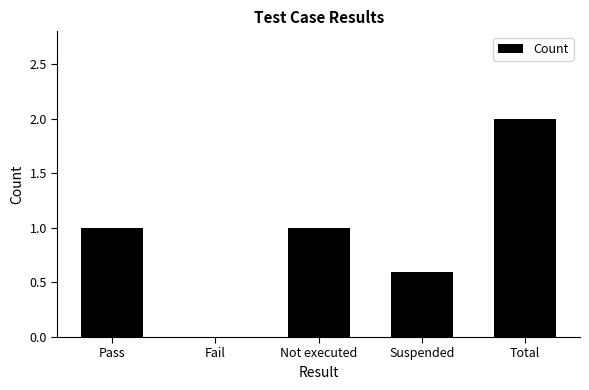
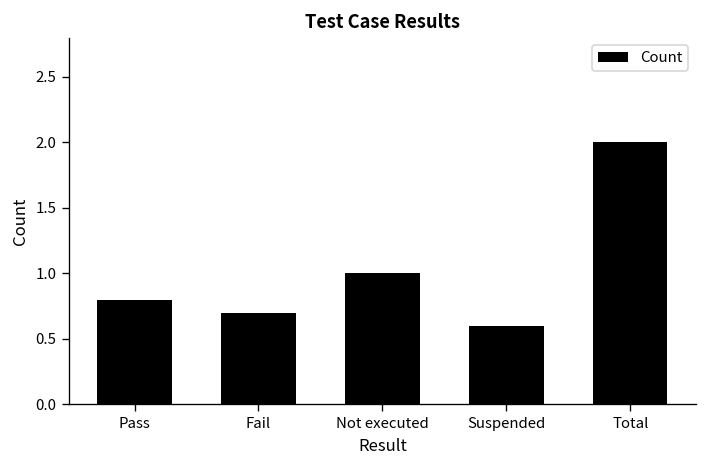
Pass: 1.0 -> 0.8
Fail: 0.0 -> 0.7
